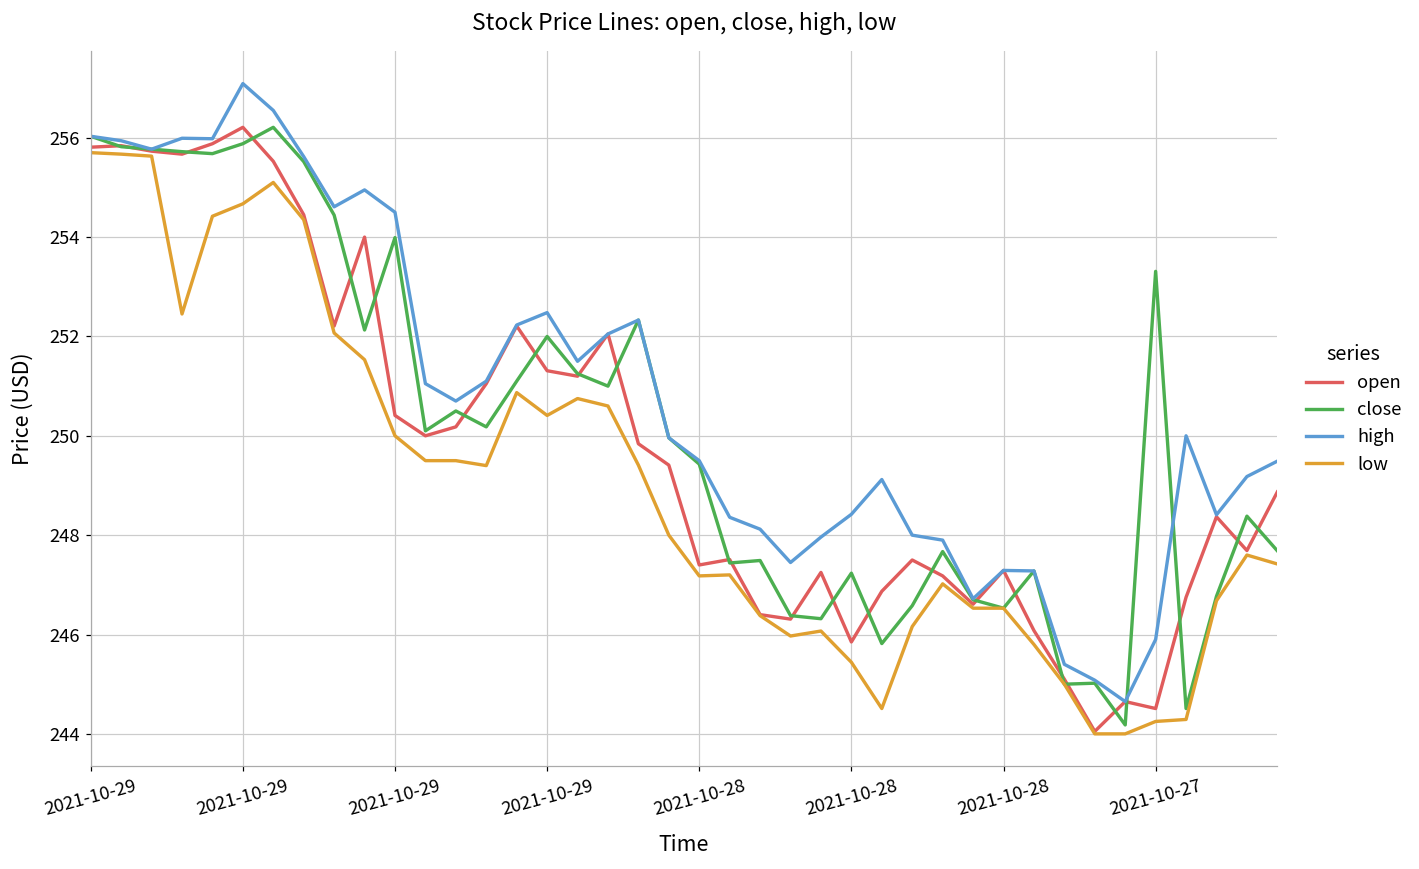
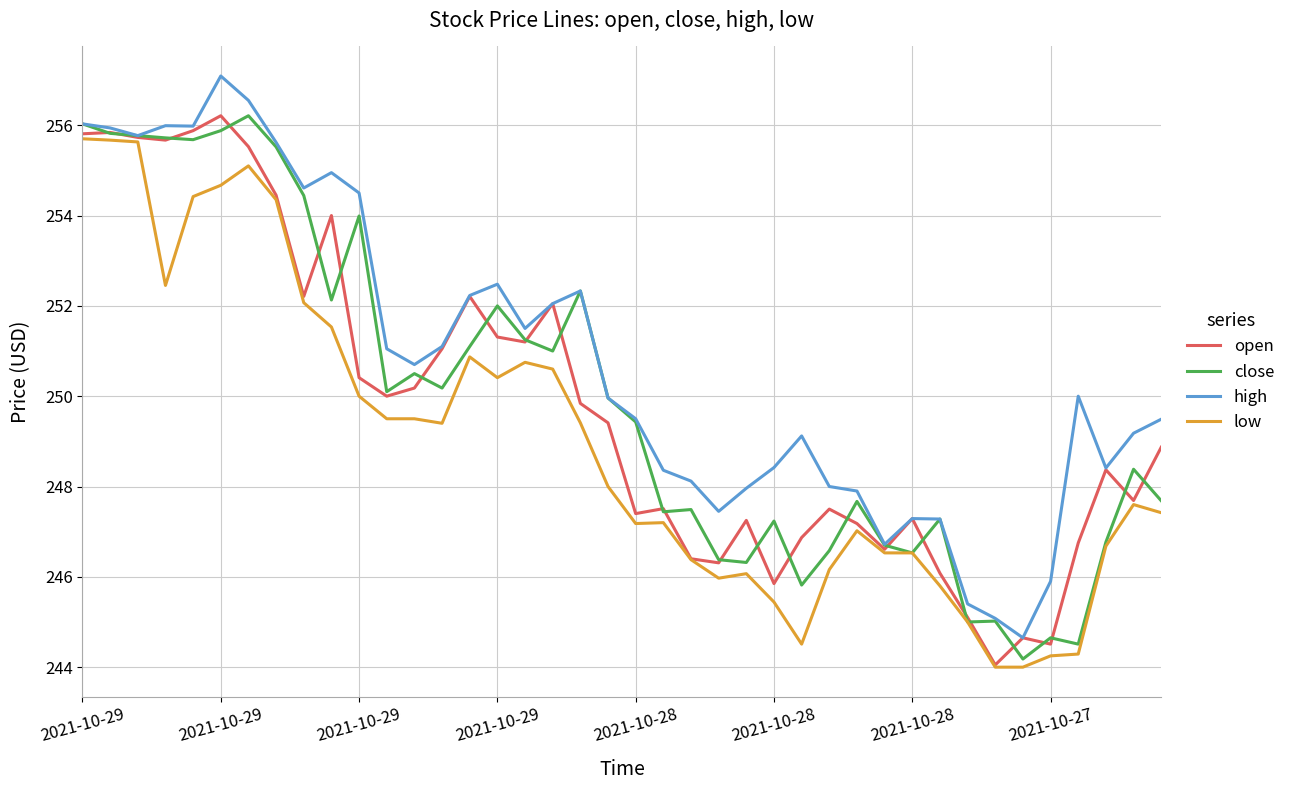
close, 2021-10-27: 253.3 -> 244.7
